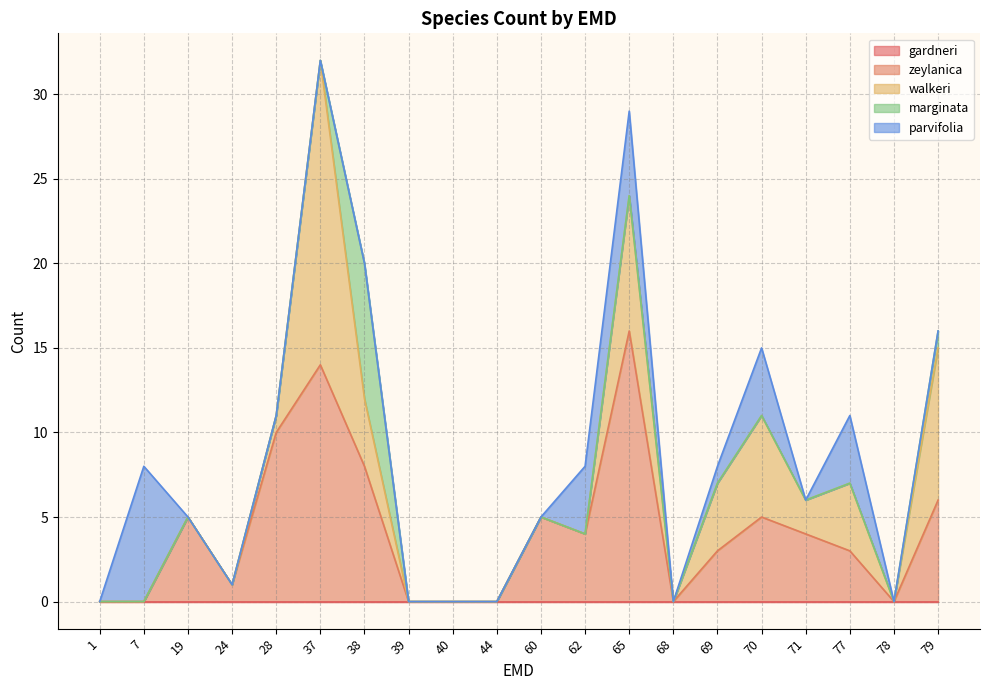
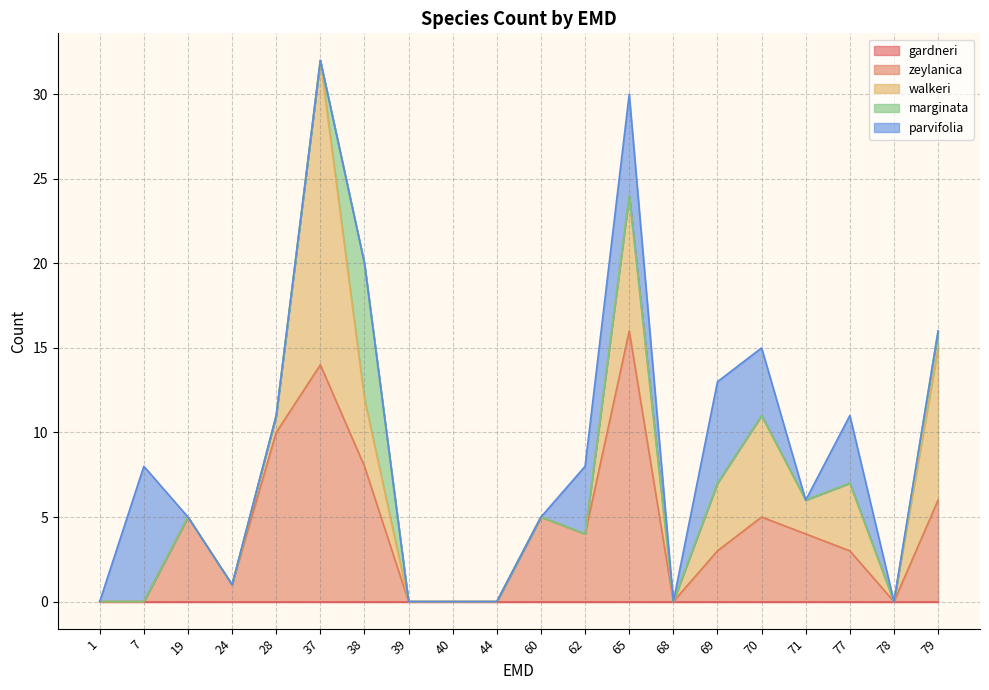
parvifolia, 65: 5 -> 6
parvifolia, 69: 1 -> 6
